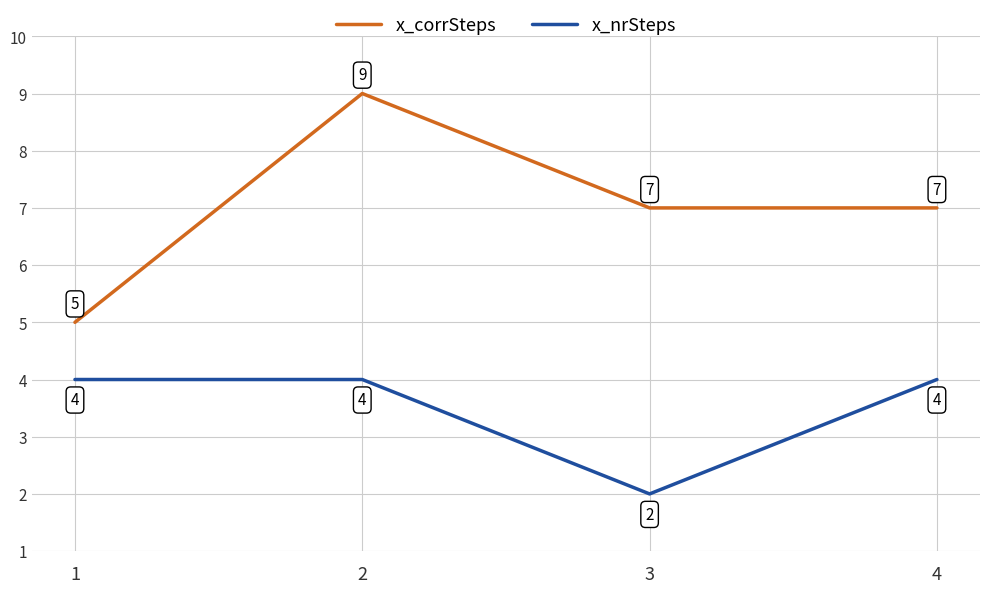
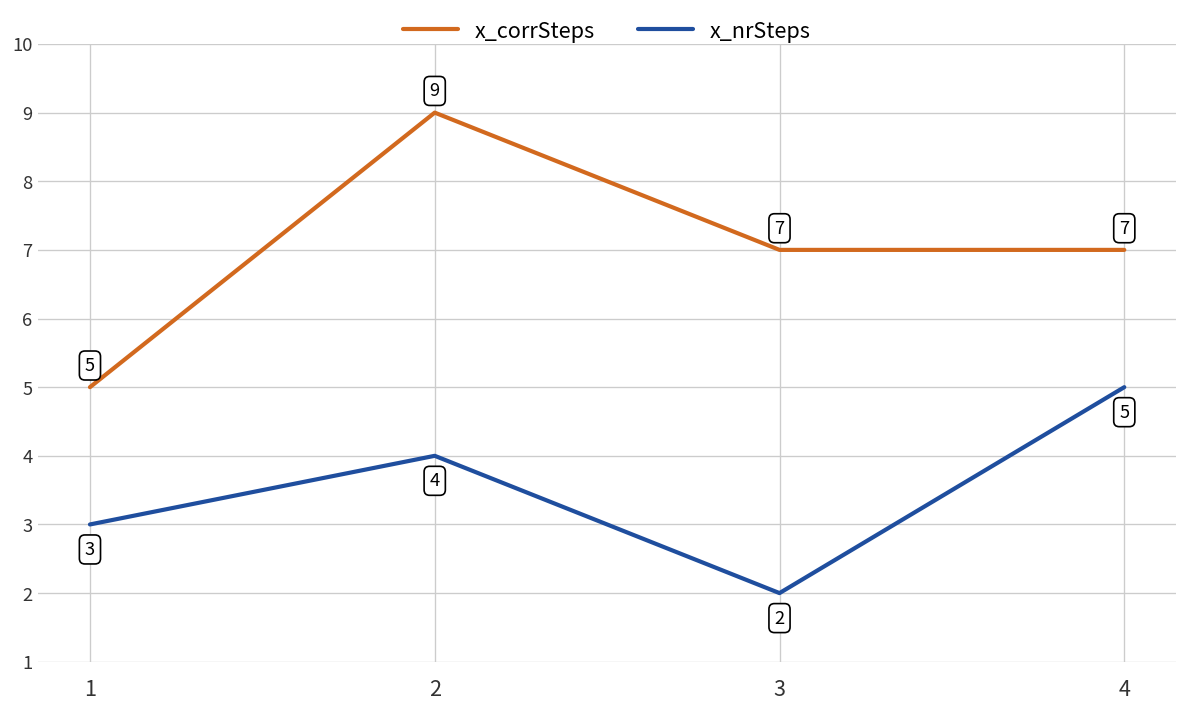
x_nrSteps, 1: 4 -> 3
x_nrSteps, 4: 4 -> 5
